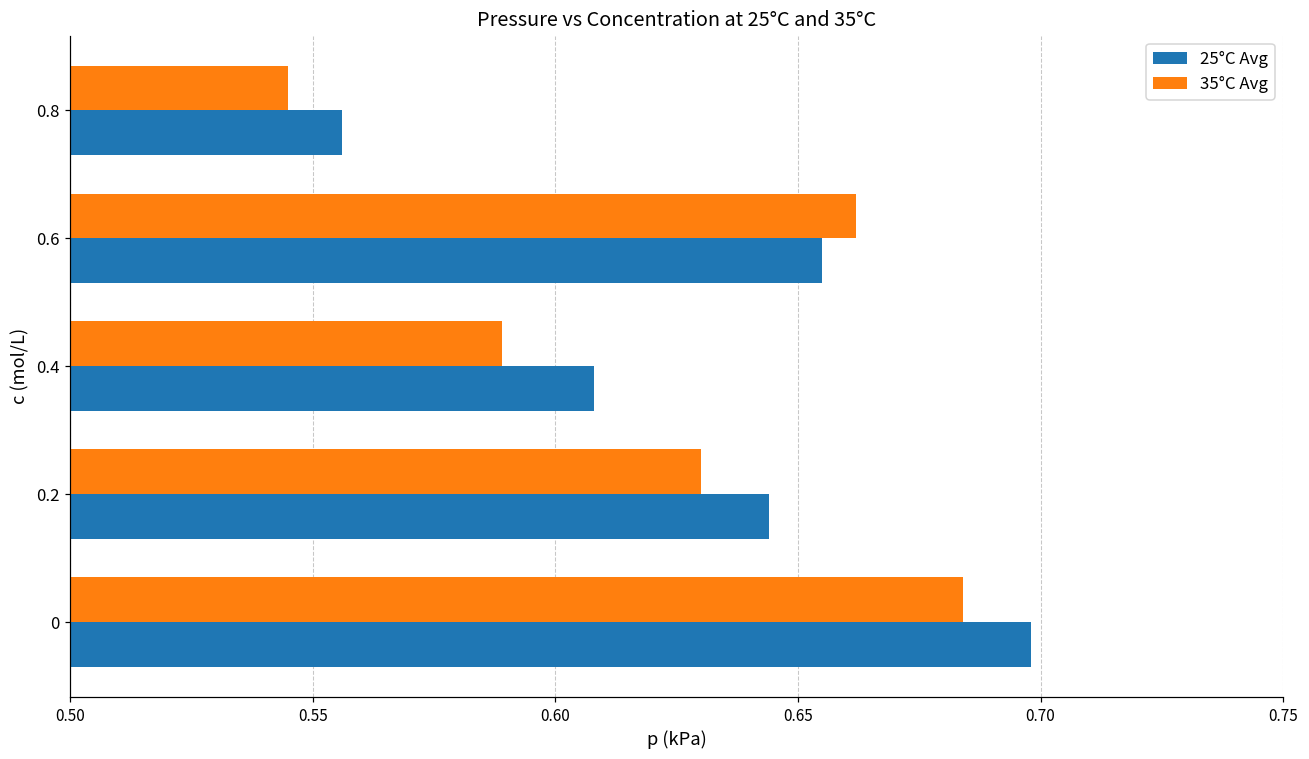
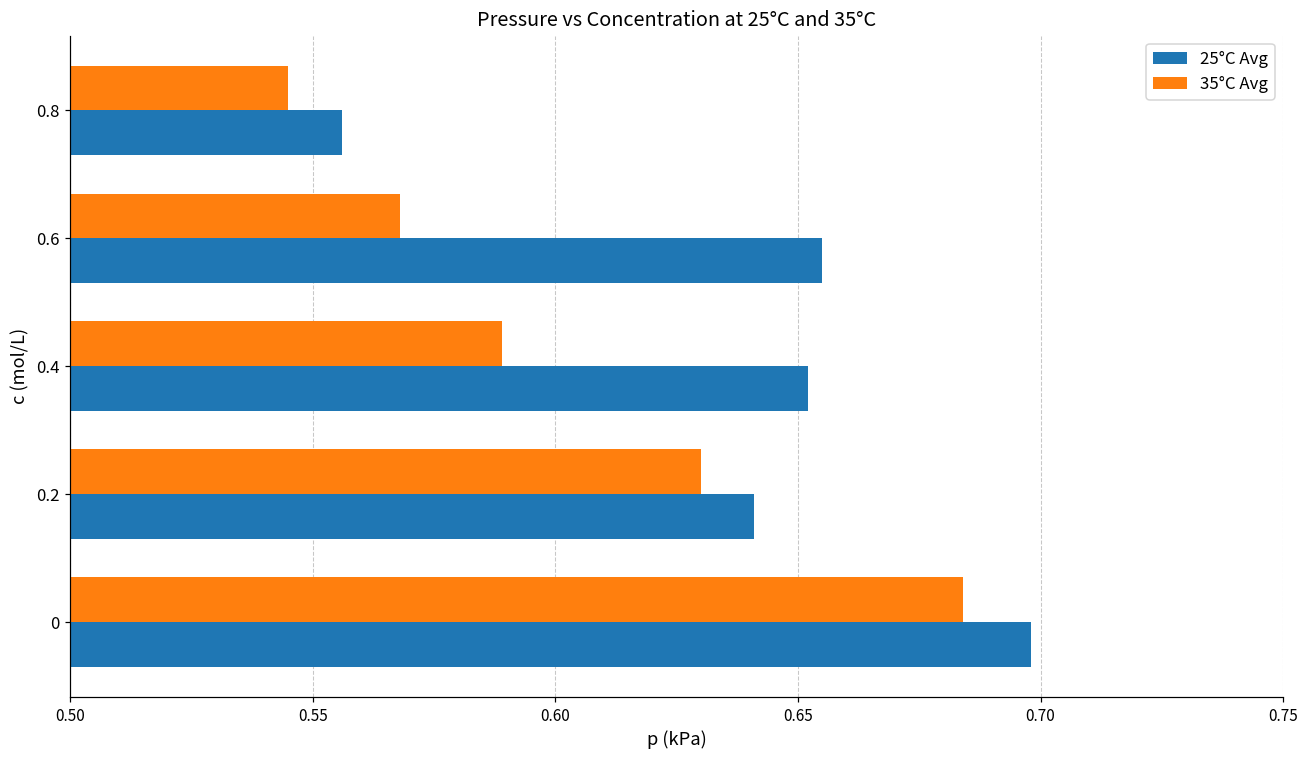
35°C Avg, 0.6: 0.662 -> 0.568
25°C Avg, 0.4: 0.608 -> 0.652
25°C Avg, 0.2: 0.644 -> 0.641
